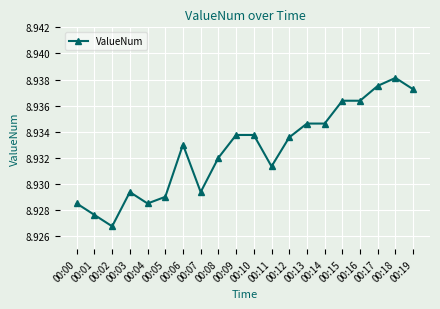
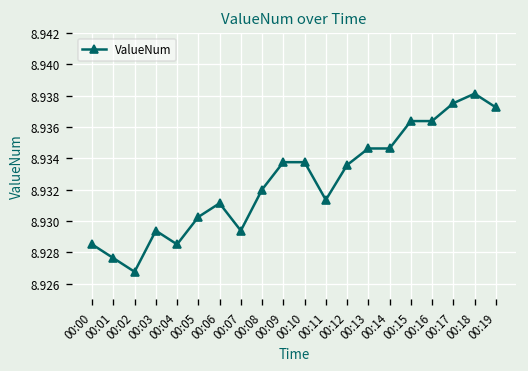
00:05: 8.9290 -> 8.9303
00:06: 8.9330 -> 8.9311
